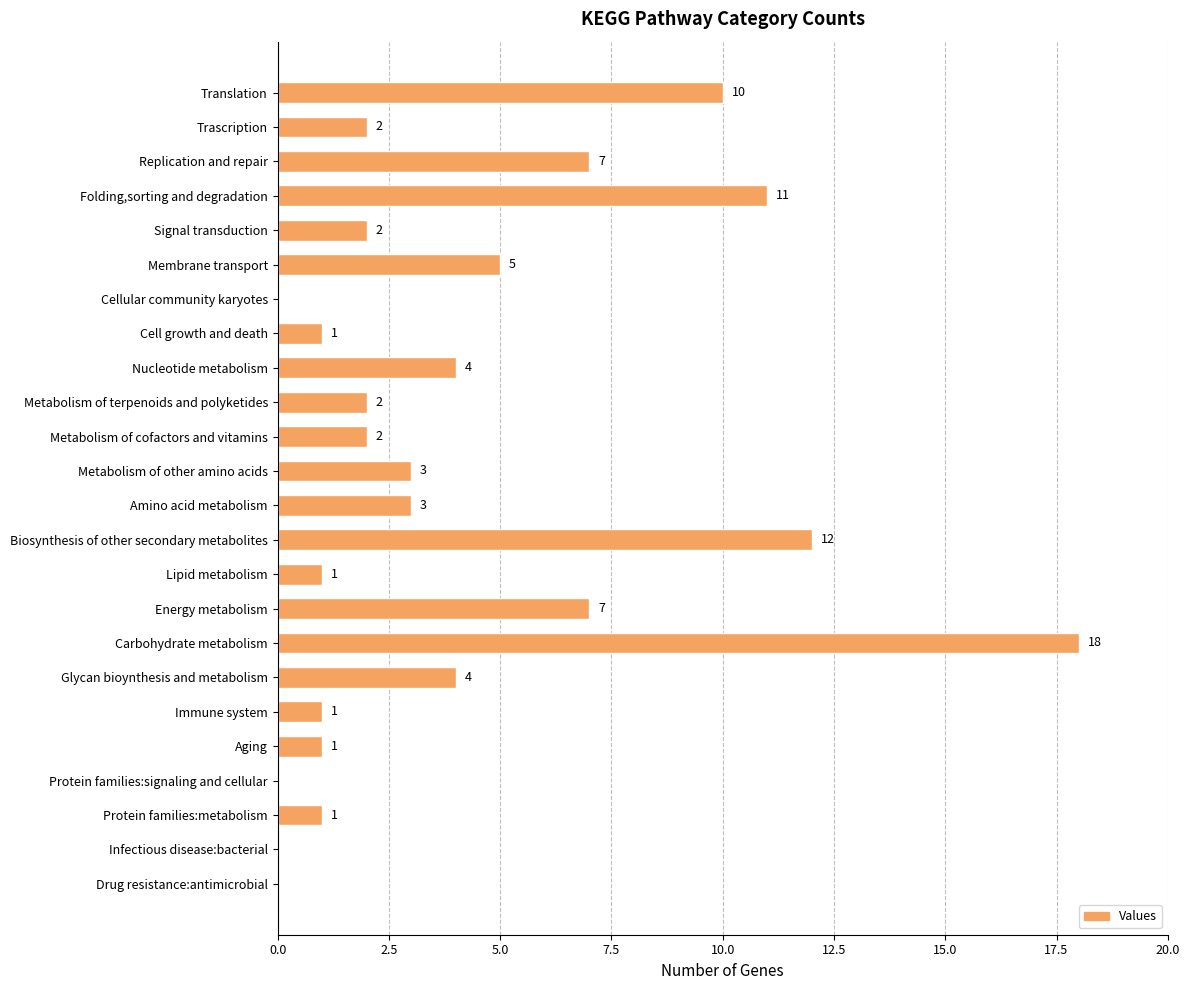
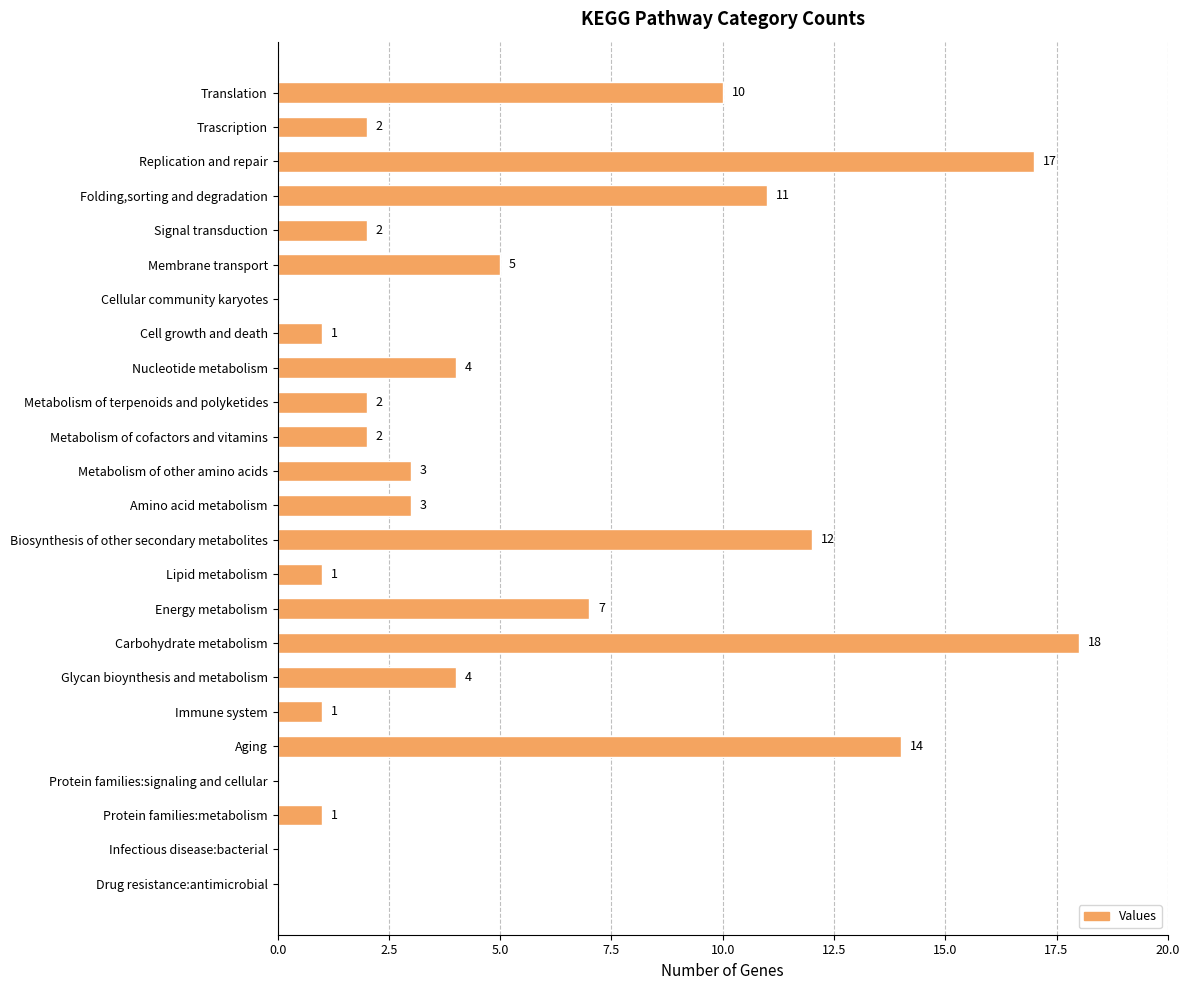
Replication and repair: 7 -> 17
Aging: 1 -> 14
